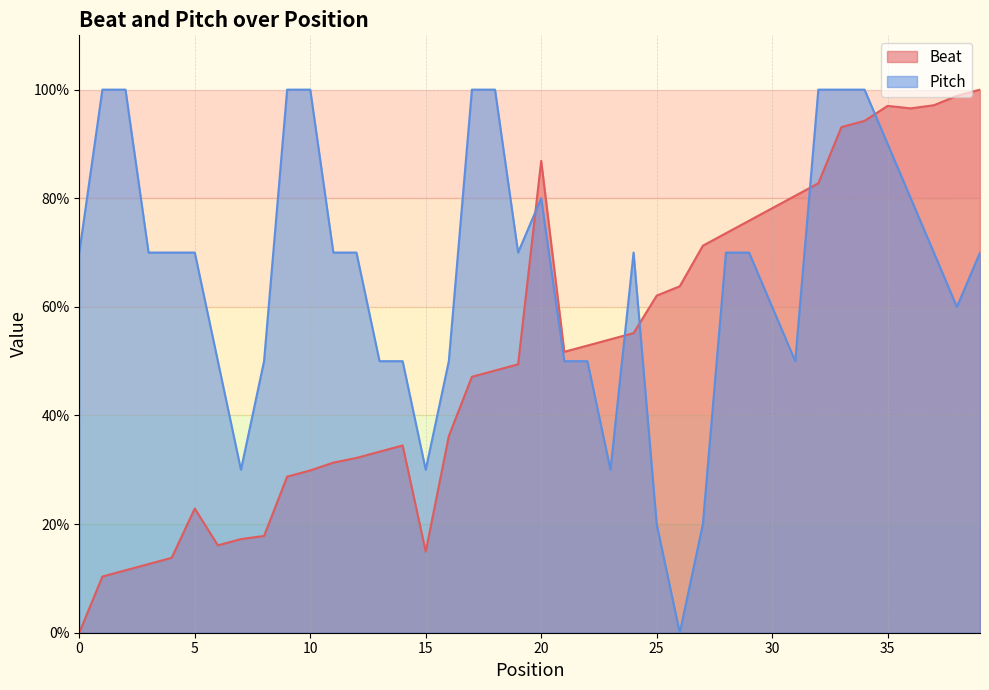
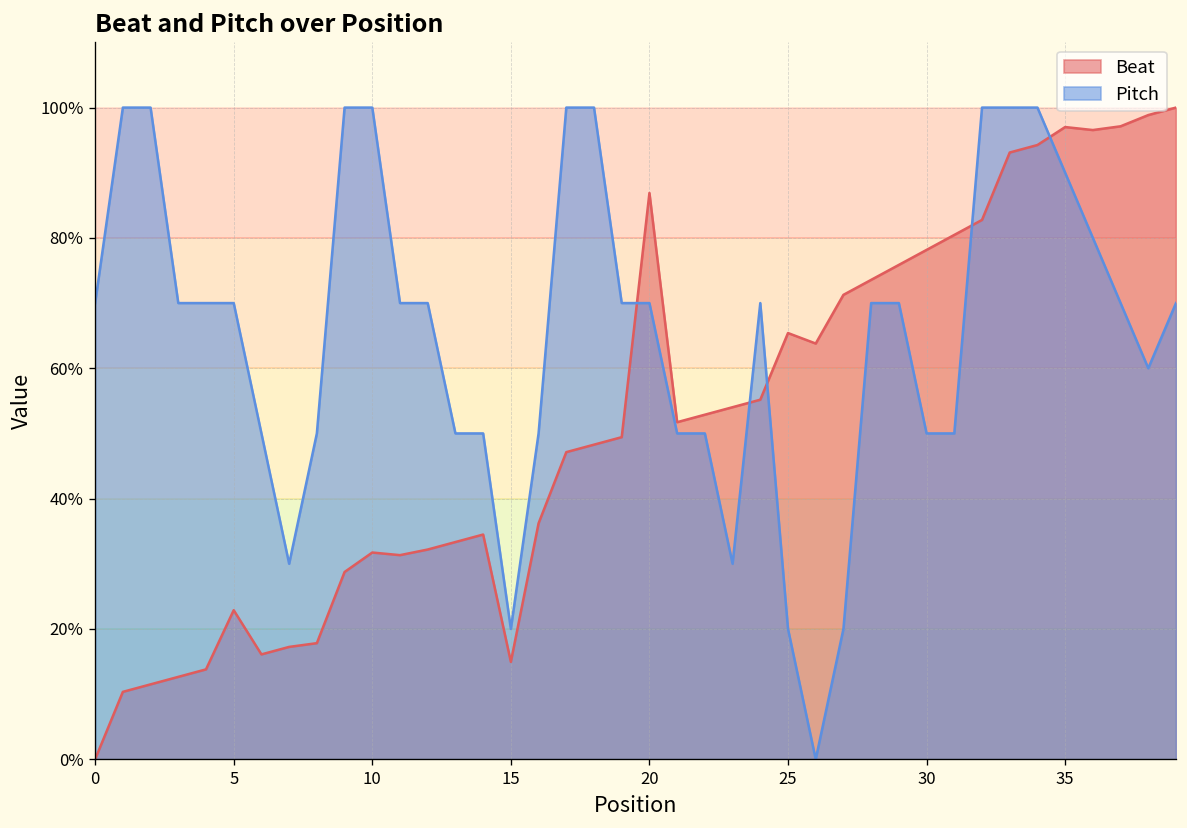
Beat, 10: 30% -> 32%
Pitch, 15: 30% -> 20%
Pitch, 20: 80% -> 70%
Beat, 25: 62% -> 65%
Pitch, 30: 60% -> 50%
